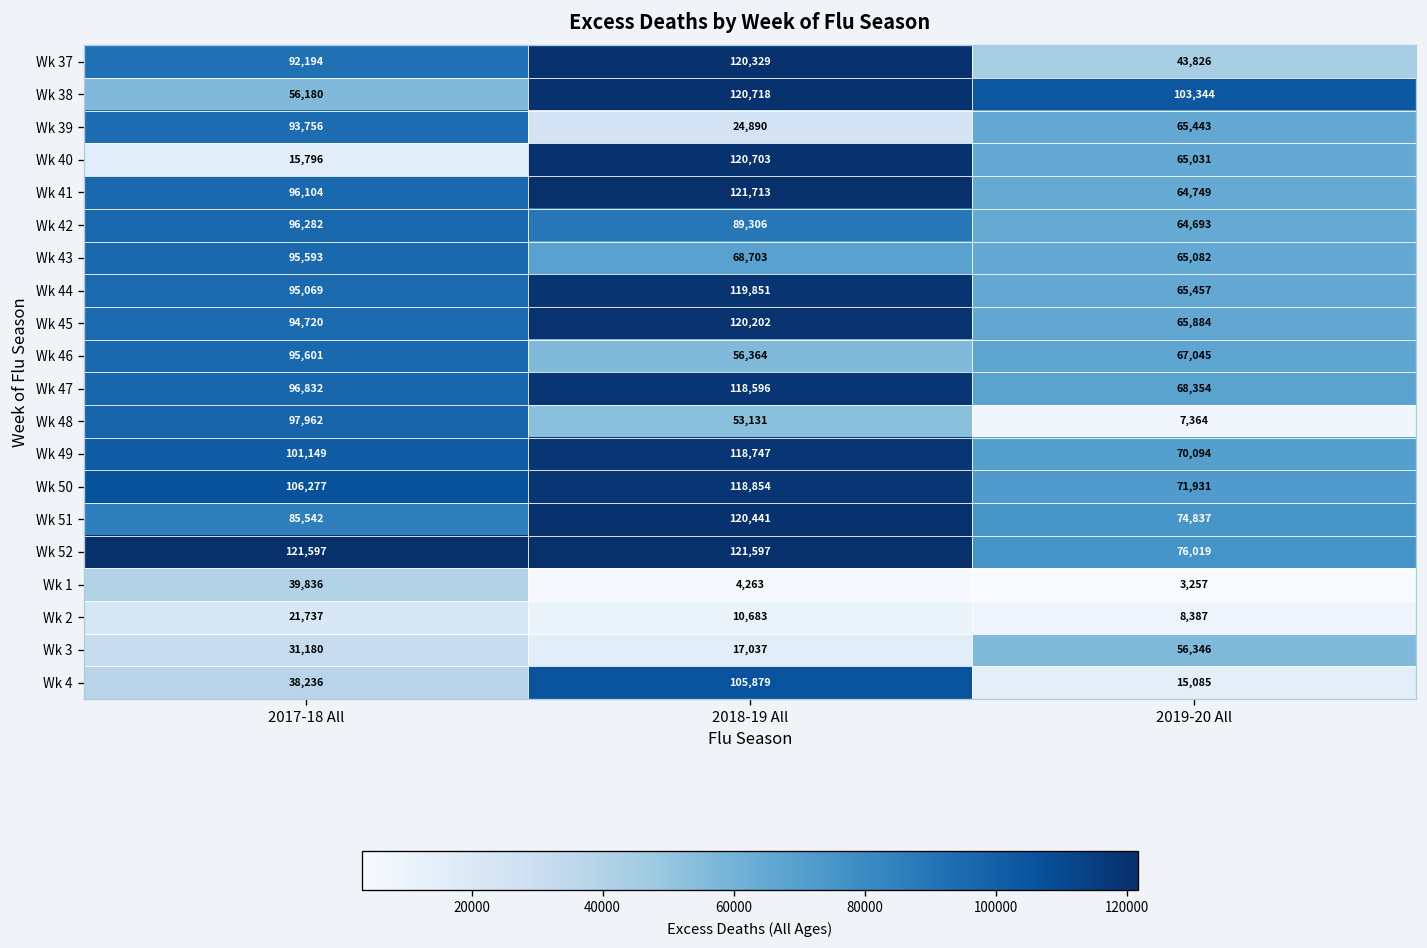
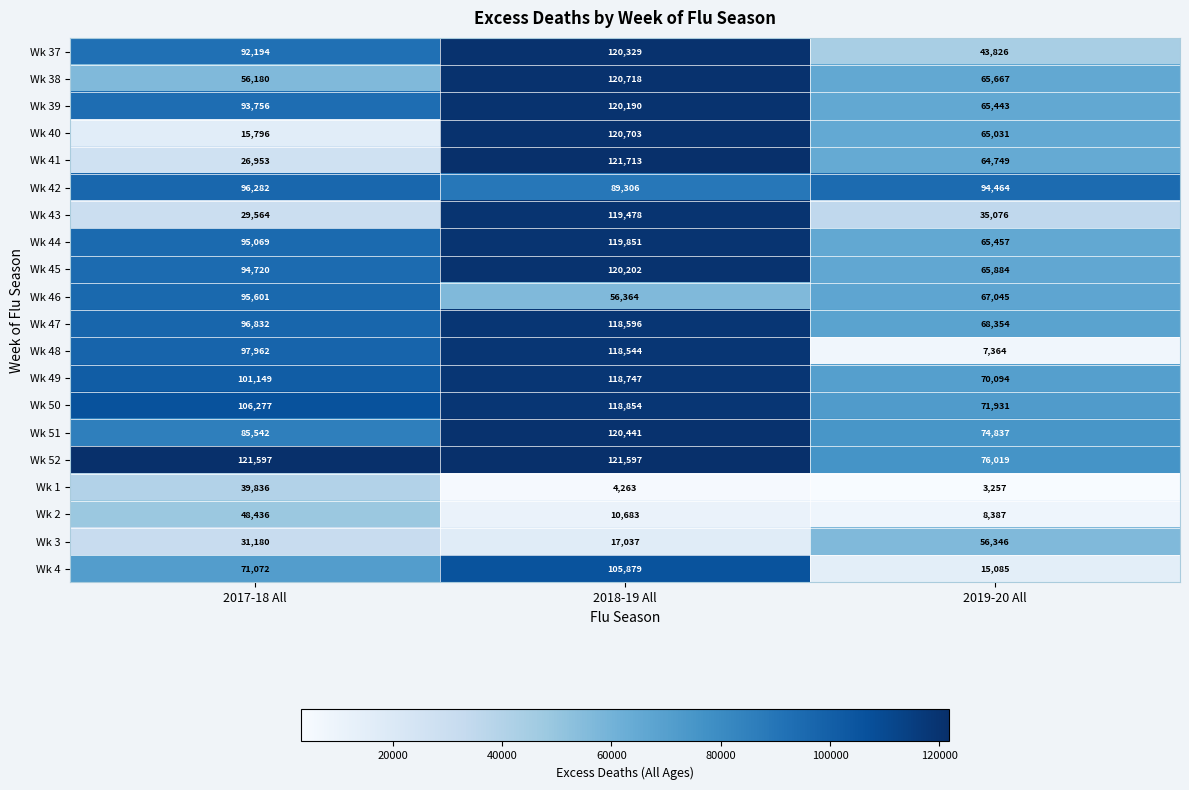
Wk 38, 2019-20 All: 103,344 -> 65,667
Wk 39, 2018-19 All: 24,890 -> 120,190
Wk 41, 2017-18 All: 96,104 -> 26,953
Wk 42, 2019-20 All: 64,693 -> 94,464
Wk 43, 2017-18 All: 95,593 -> 29,564
Wk 43, 2018-19 All: 68,703 -> 119,478
Wk 43, 2019-20 All: 65,082 -> 35,076
Wk 48, 2018-19 All: 53,131 -> 118,544
Wk 2, 2017-18 All: 21,737 -> 48,436
Wk 4, 2017-18 All: 38,236 -> 71,072
